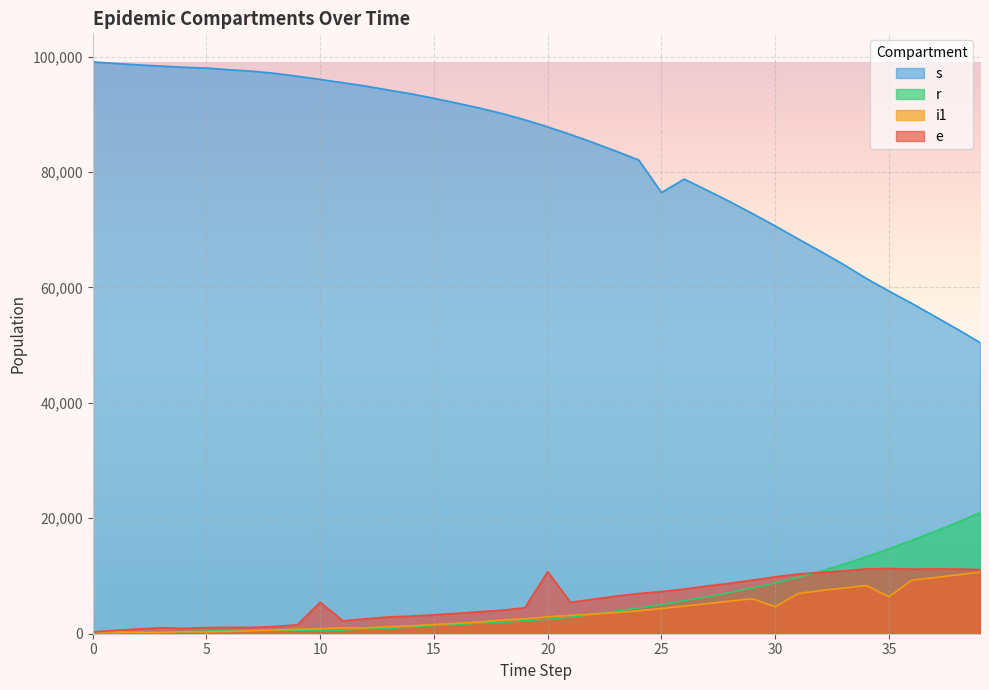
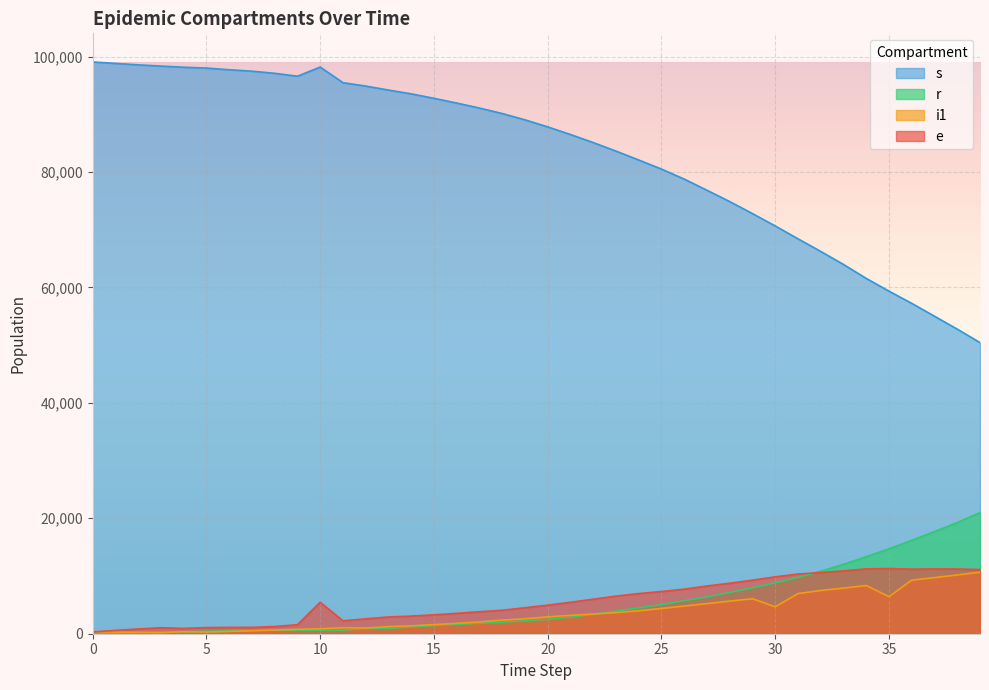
s, 10: 96,000 -> 98,000
e, 20: 11,000 -> 5,000
s, 25: 76,000 -> 81,000
